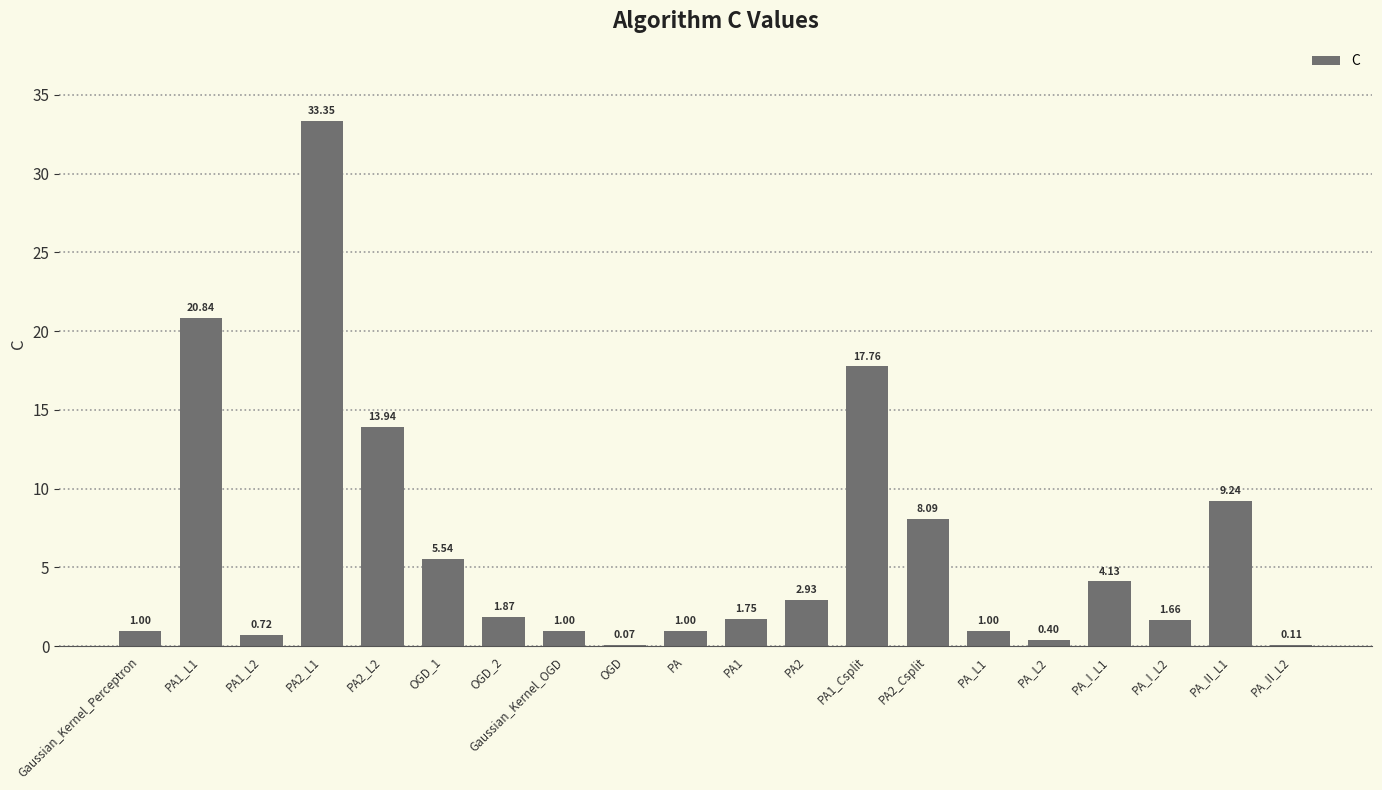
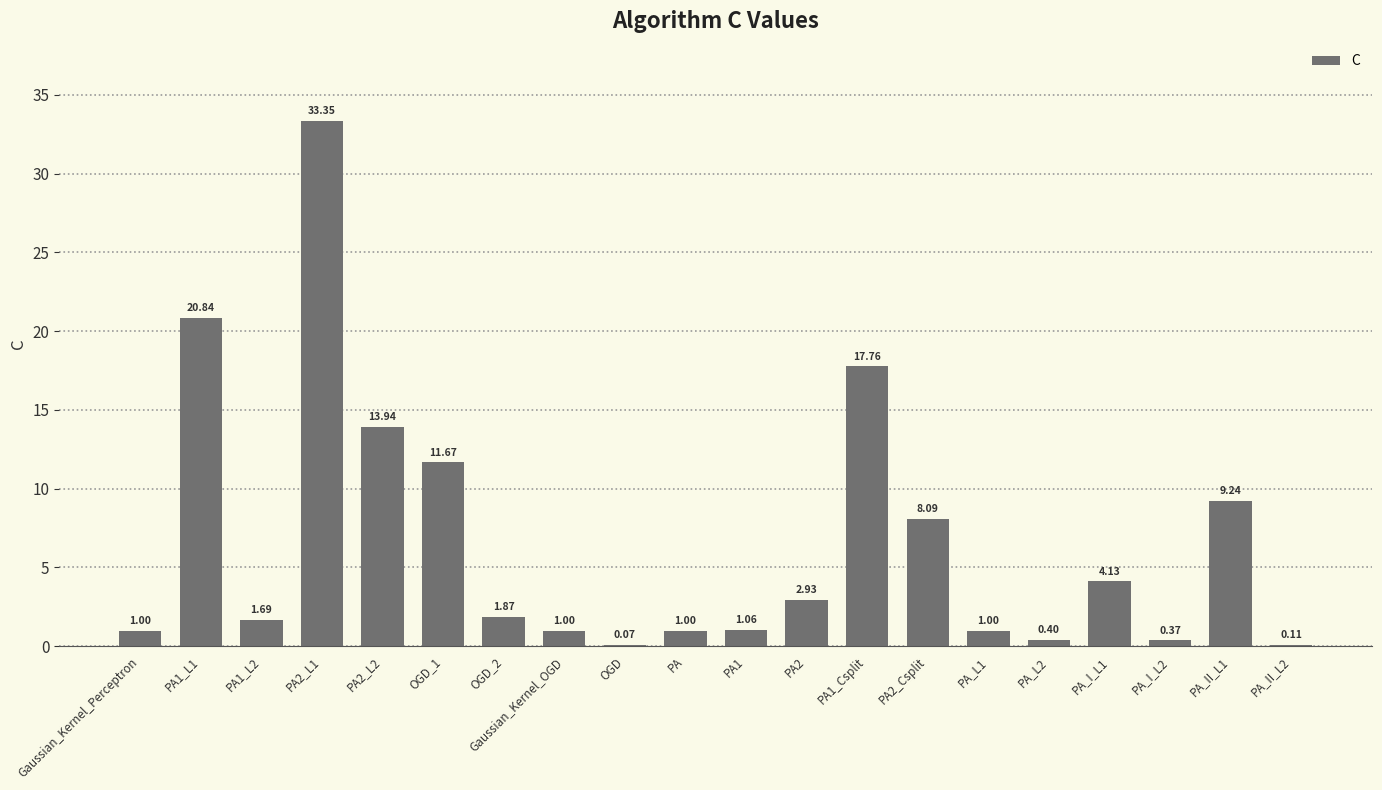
PA1_L2: 0.72 -> 1.69
OGD_1: 5.54 -> 11.67
PA1: 1.75 -> 1.06
PA_I_L2: 1.66 -> 0.37
